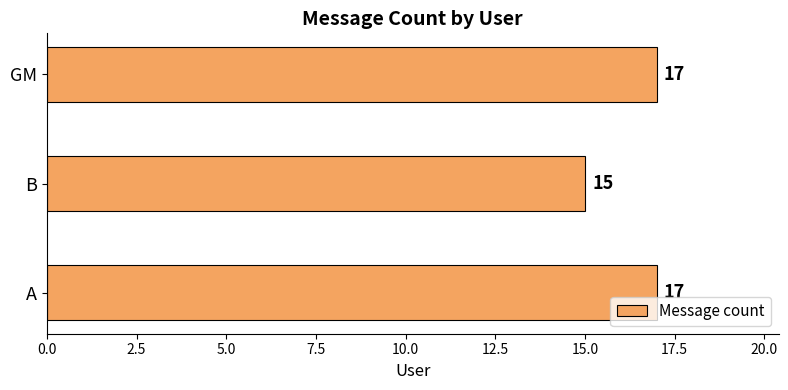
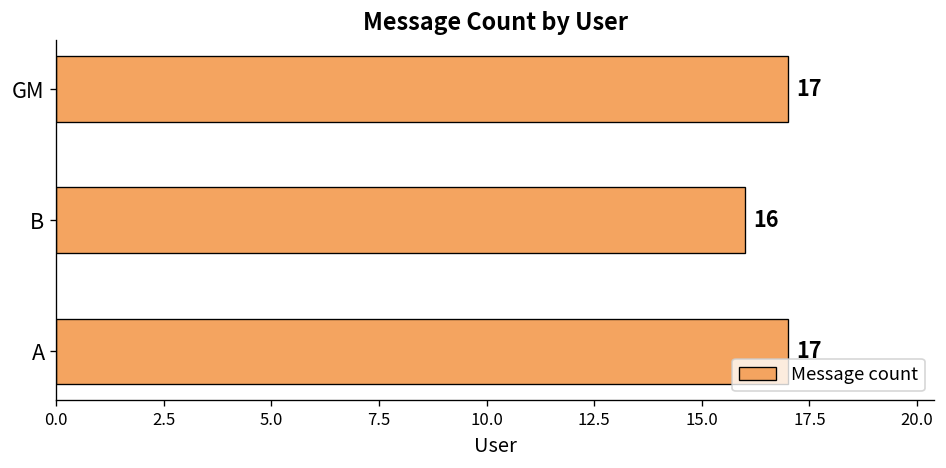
B: 15 -> 16
